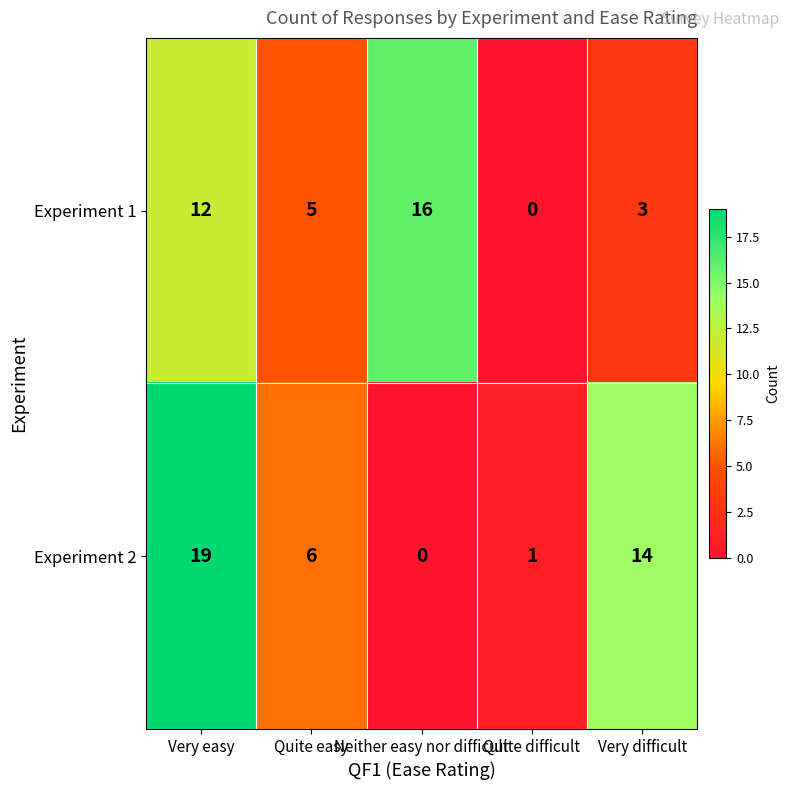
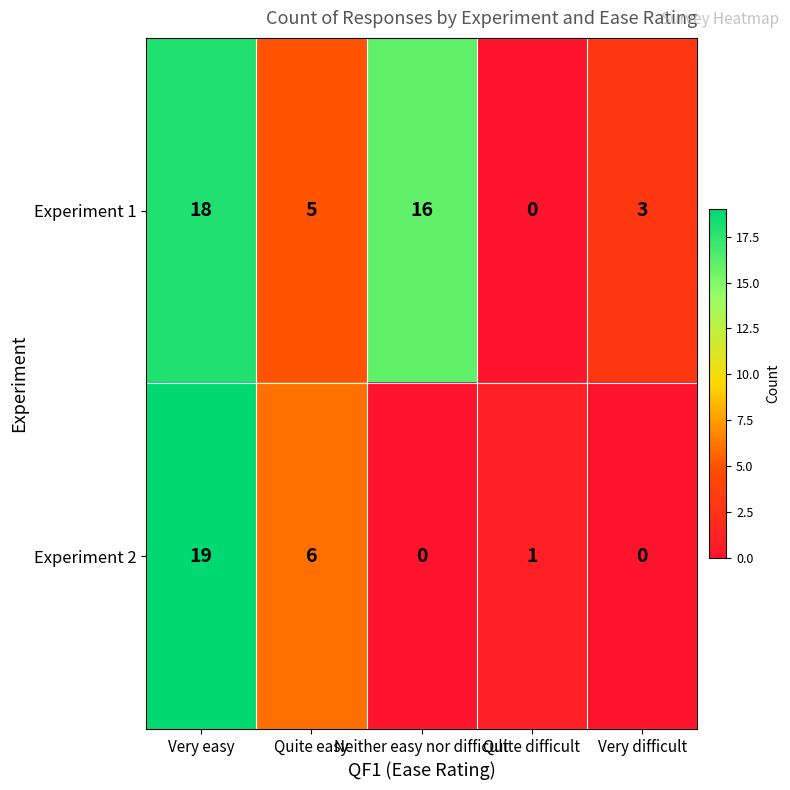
Experiment 1, Very easy: 12 -> 18
Experiment 2, Very difficult: 14 -> 0
